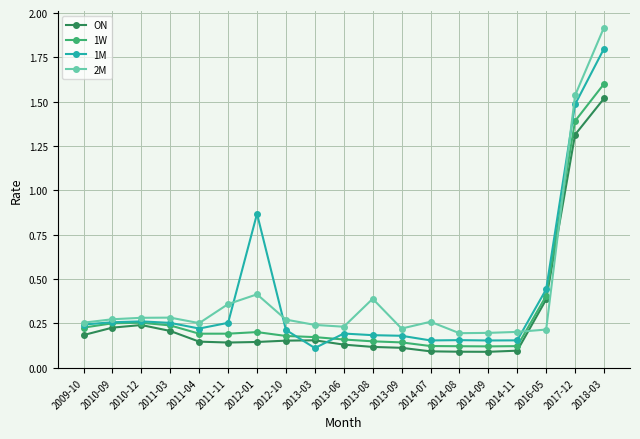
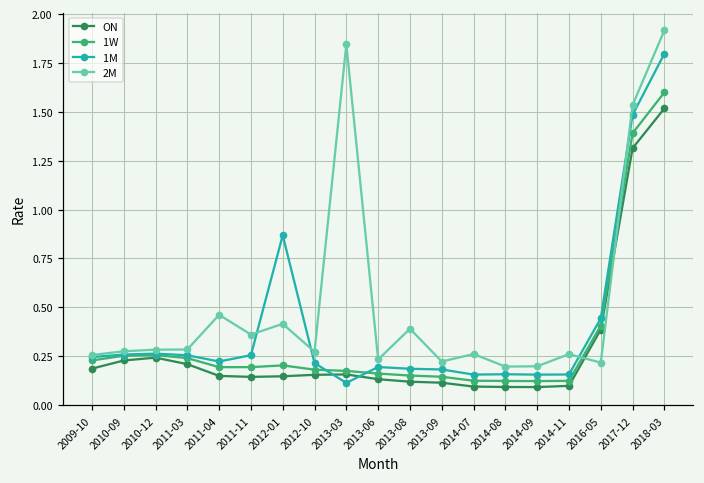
2M, 2011-04: 0.25 -> 0.46
2M, 2013-03: 0.24 -> 1.85
2M, 2014-11: 0.20 -> 0.26
